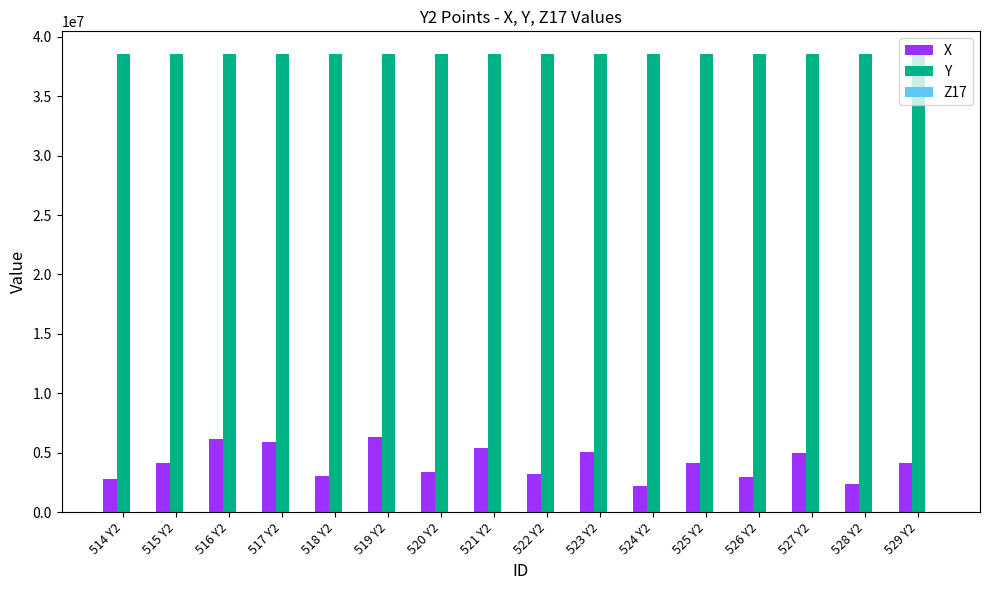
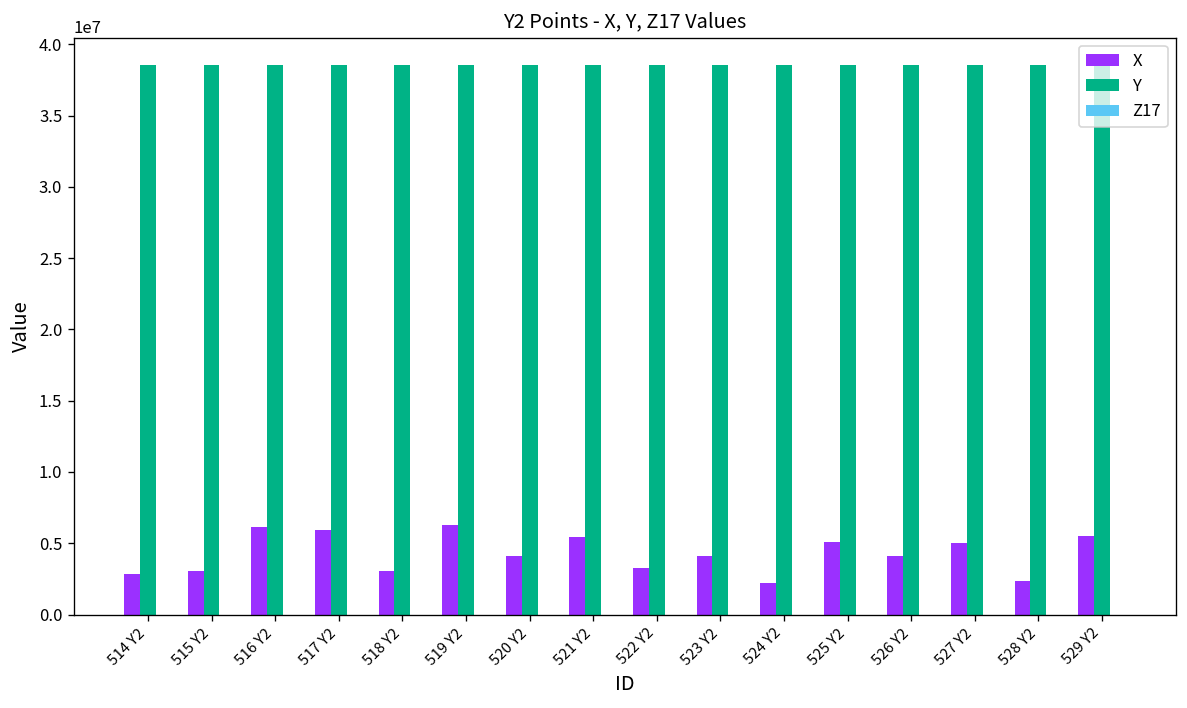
X, 515 Y2: 4100000 -> 3100000
X, 520 Y2: 3300000 -> 4100000
X, 523 Y2: 5100000 -> 4100000
X, 525 Y2: 4100000 -> 5100000
X, 526 Y2: 2900000 -> 4100000
X, 529 Y2: 4100000 -> 5500000
